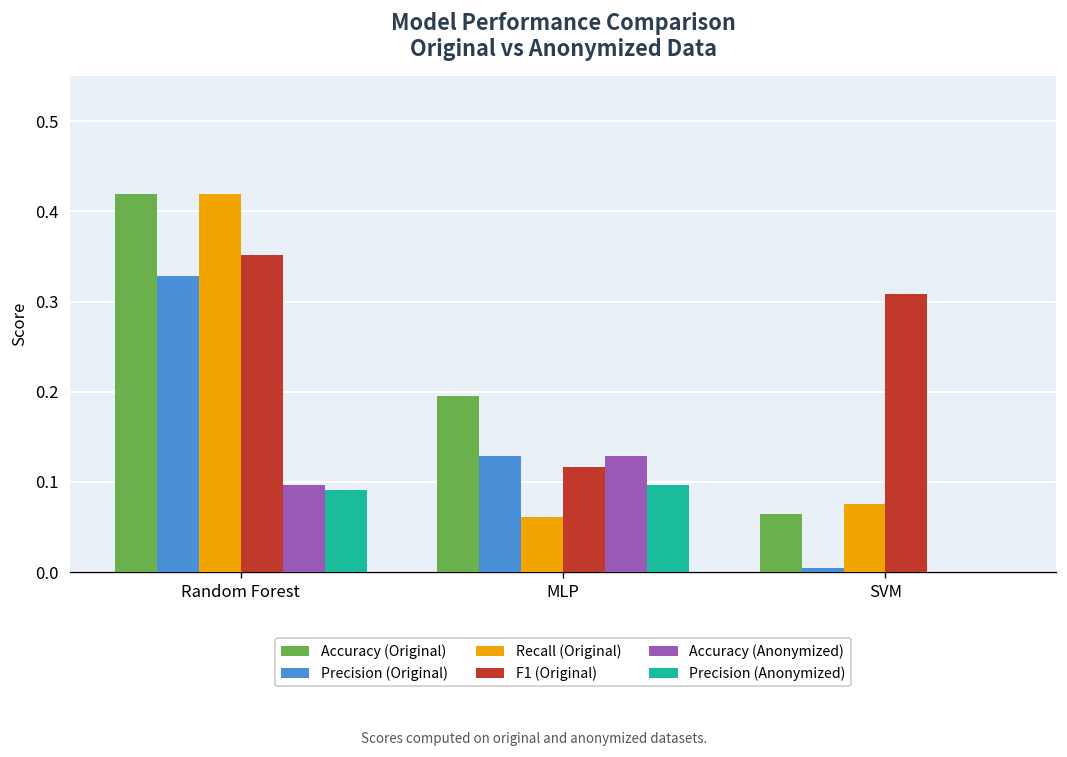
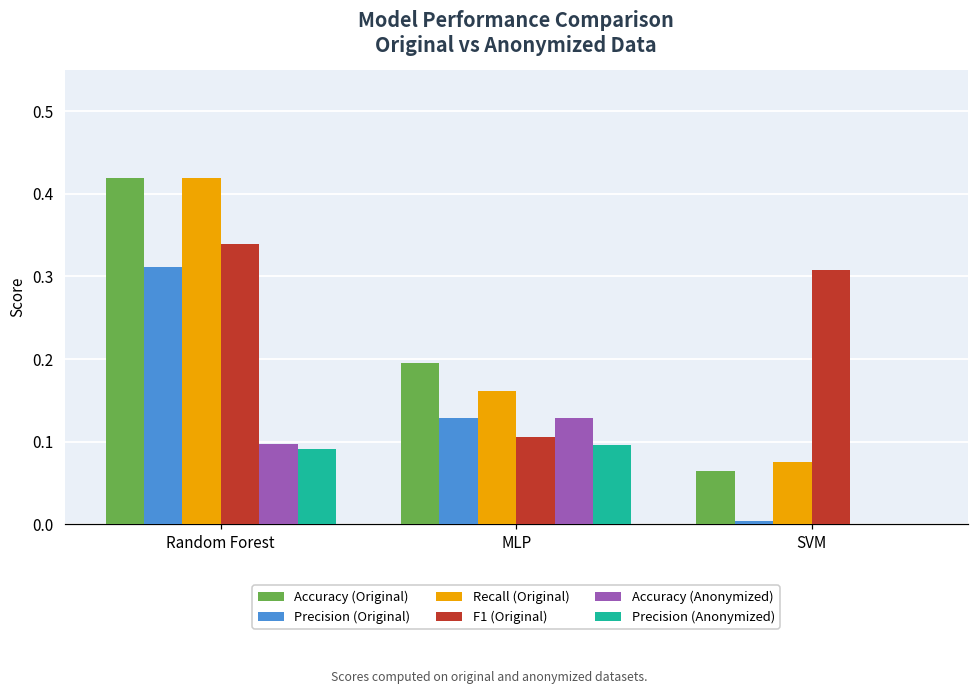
Precision (Original), Random Forest: 0.33 -> 0.31
F1 (Original), Random Forest: 0.35 -> 0.34
Recall (Original), MLP: 0.06 -> 0.16
F1 (Original), MLP: 0.12 -> 0.11
